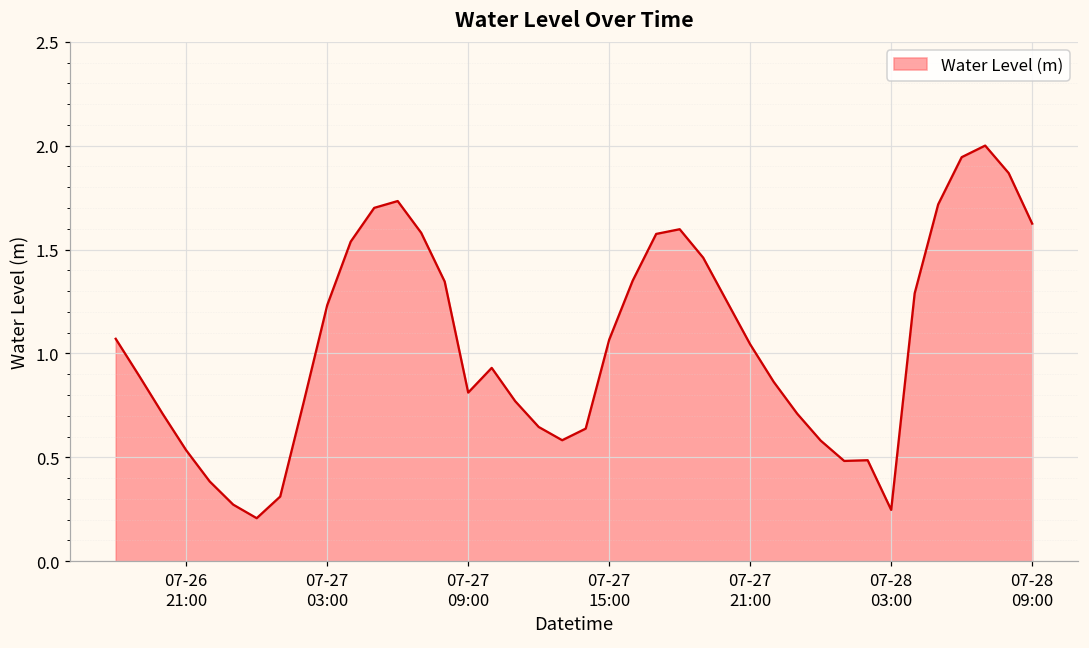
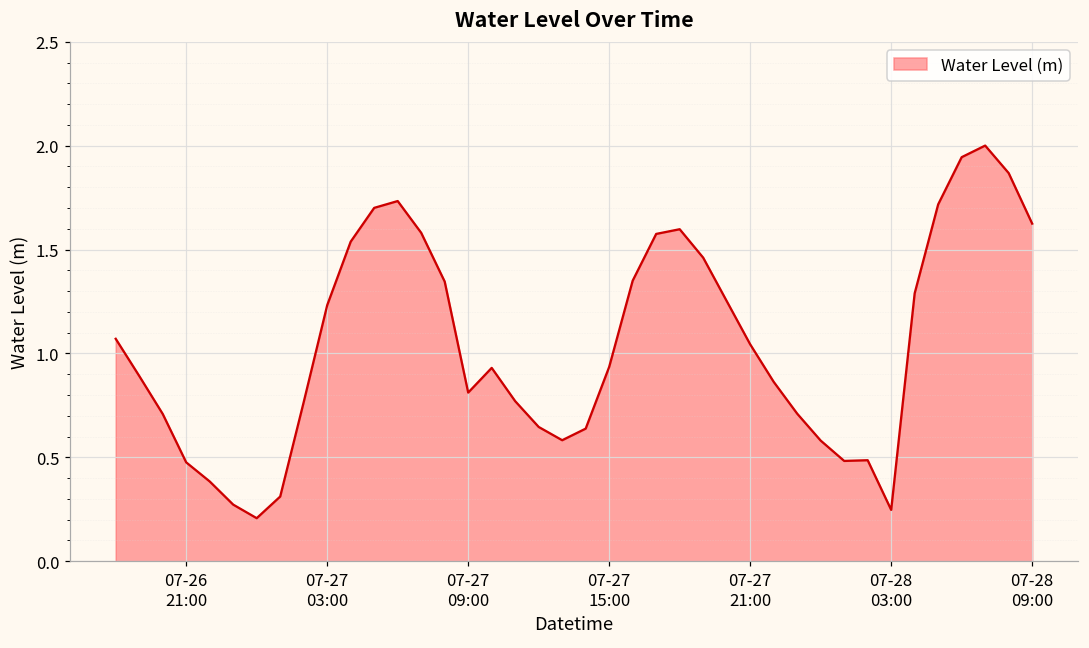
07-26 21:00: 0.53 -> 0.48
07-27 15:00: 1.07 -> 0.94
